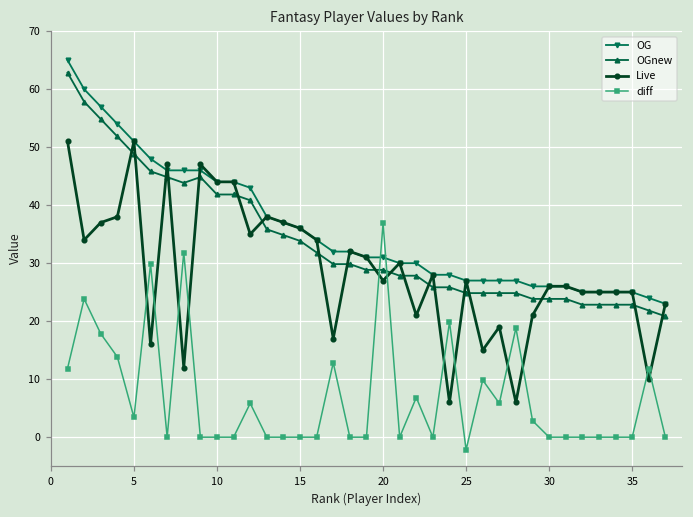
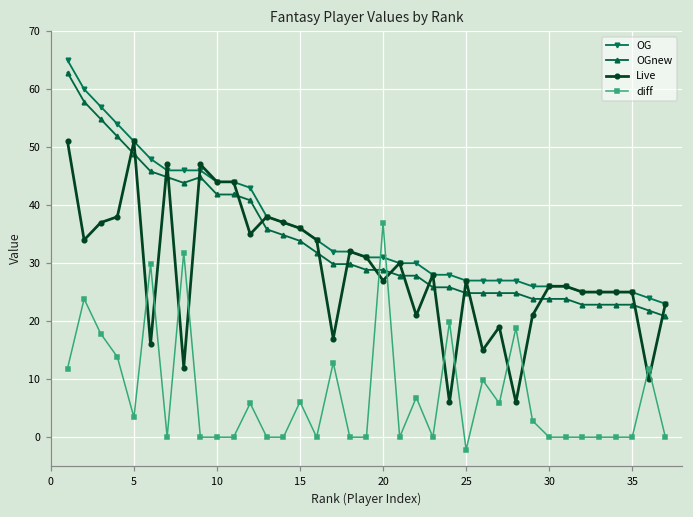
diff, 15: 0 -> 6
